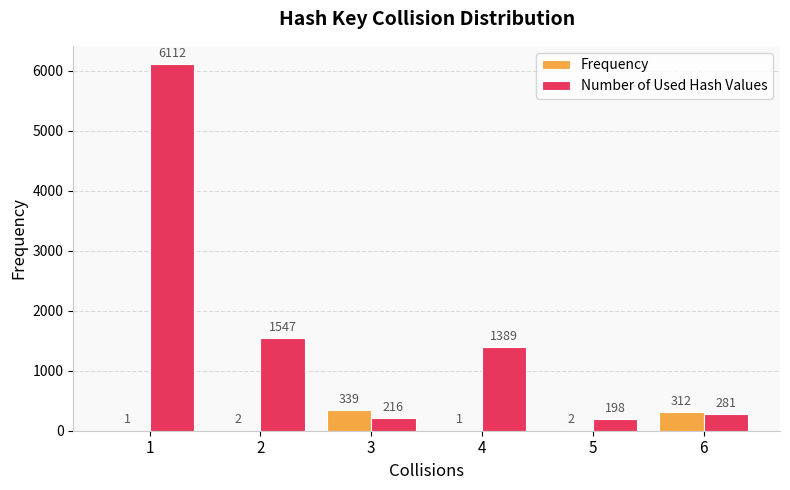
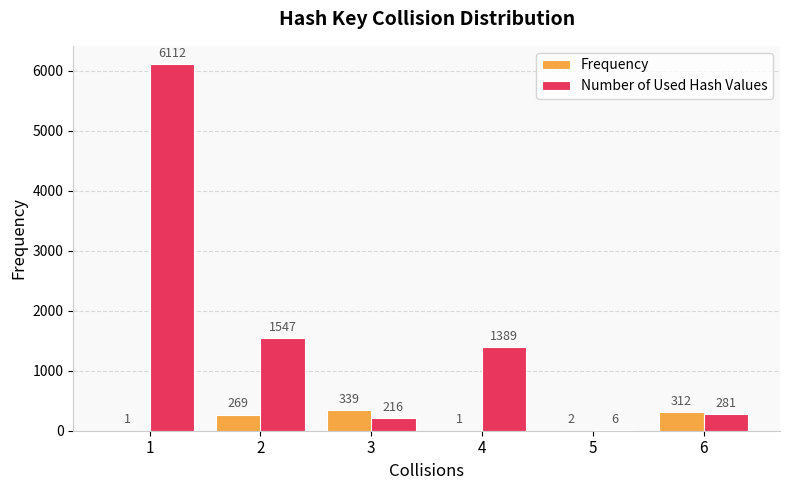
Frequency, 2: 2 -> 269
Number of Used Hash Values, 5: 198 -> 6
